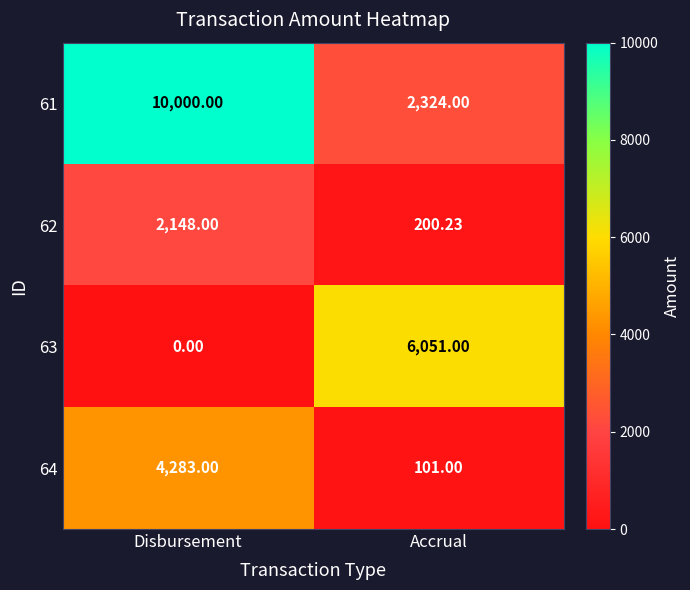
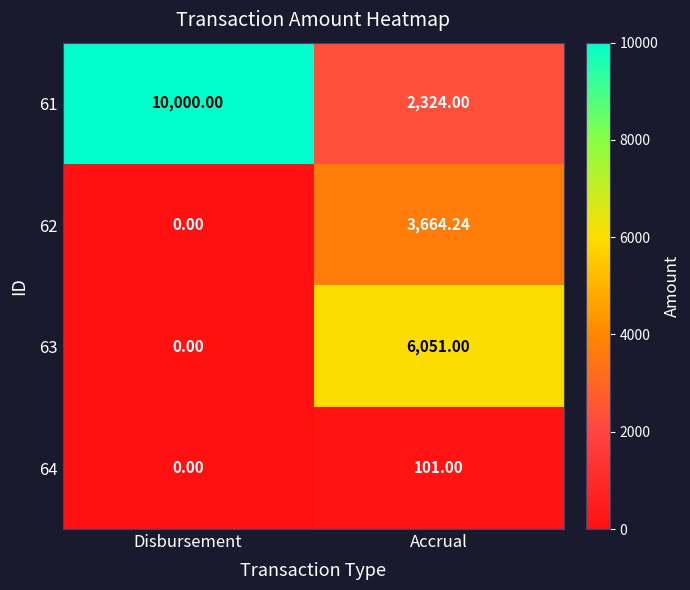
62, Disbursement: 2,148.00 -> 0.00
62, Accrual: 200.23 -> 3,664.24
64, Disbursement: 4,283.00 -> 0.00
